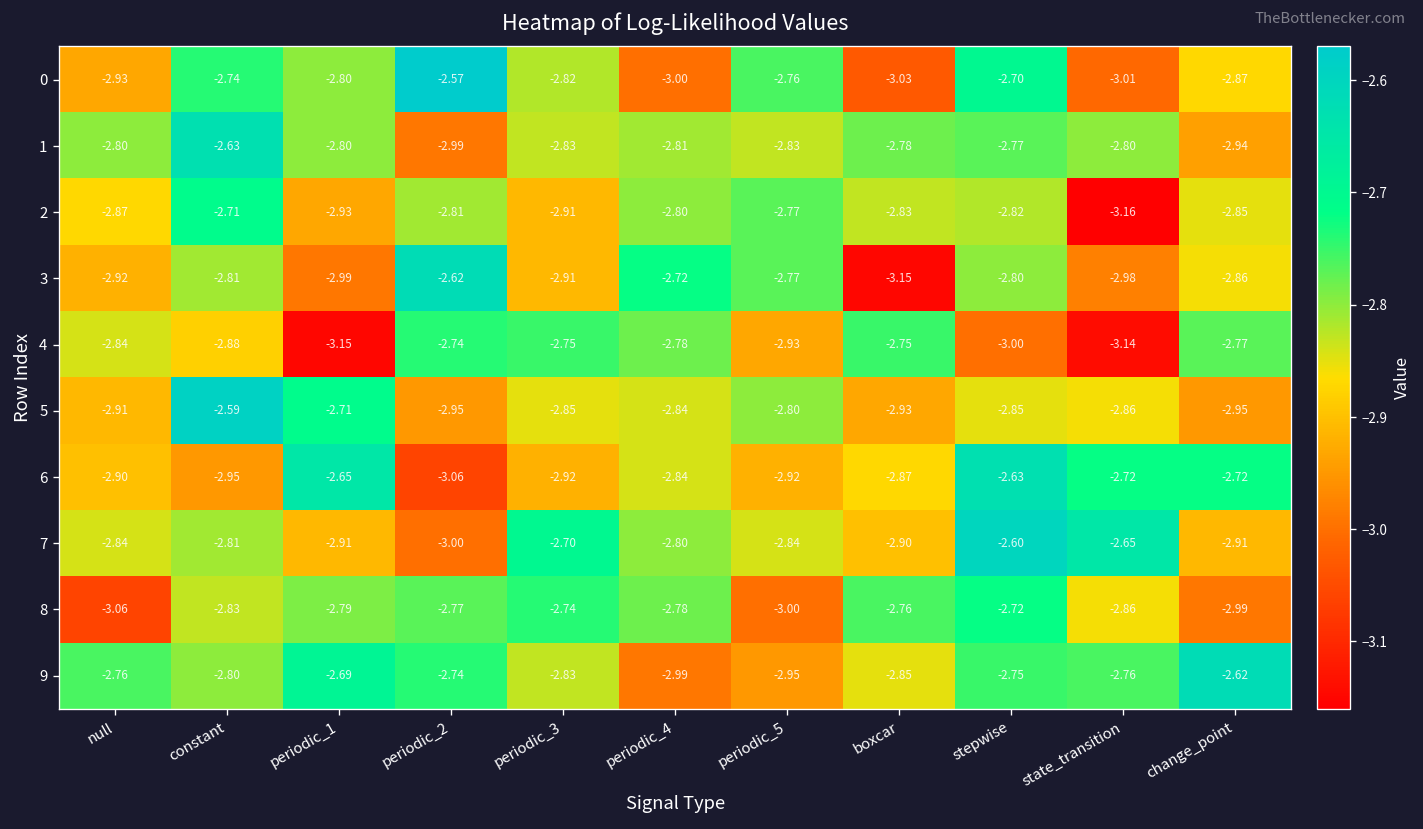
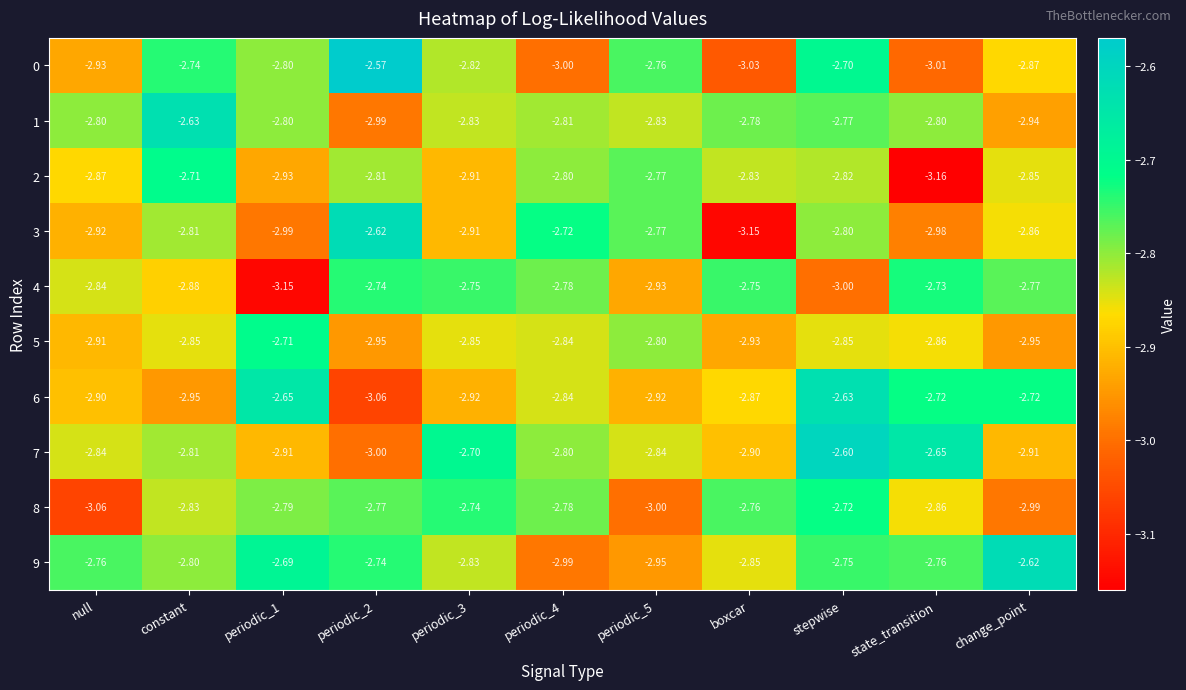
4, state_transition: -3.14 -> -2.73
5, constant: -2.59 -> -2.85
